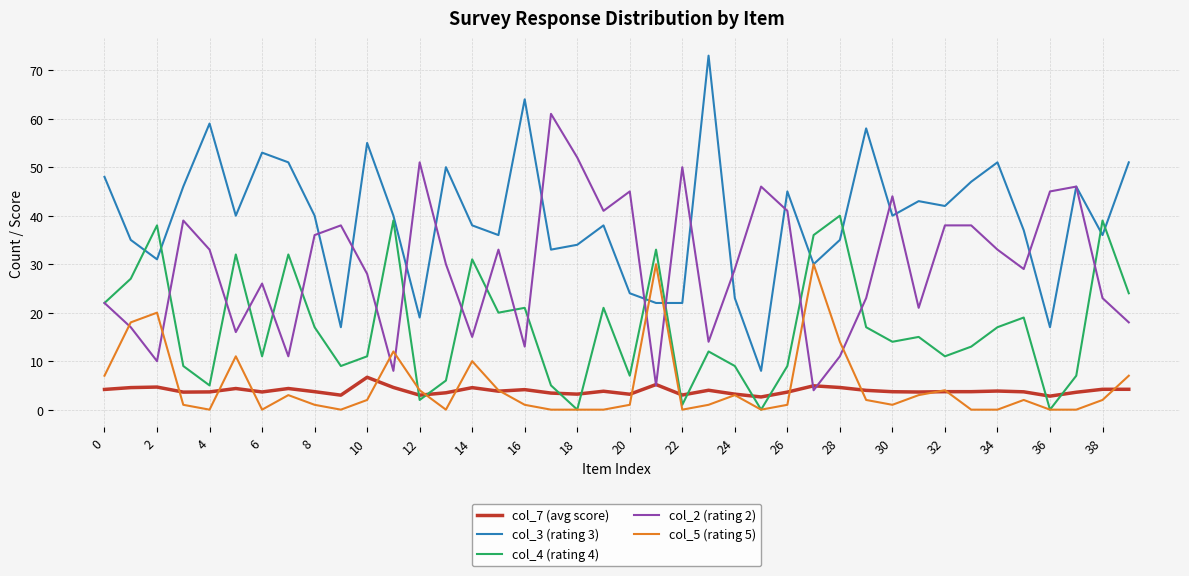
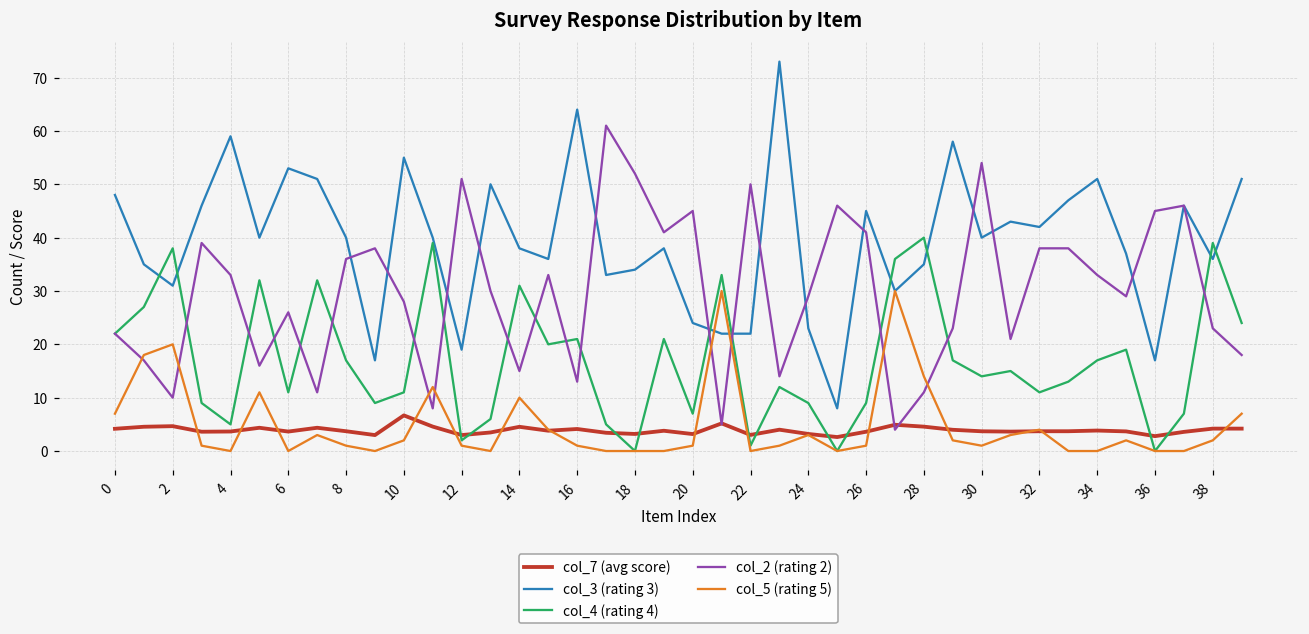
col_5 (rating 5), 12: 4 -> 1
col_2 (rating 2), 30: 44 -> 54
